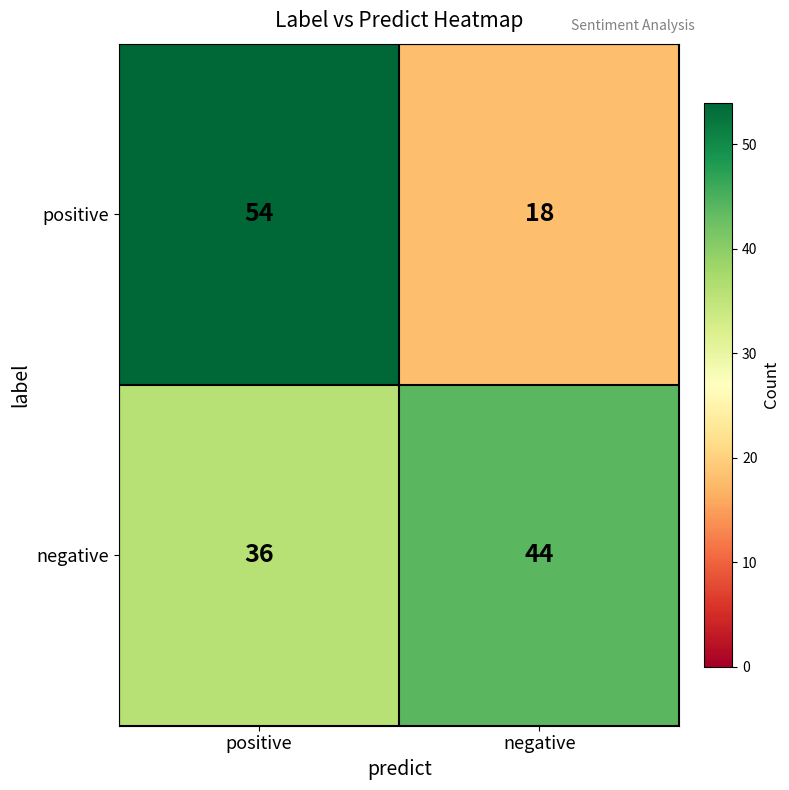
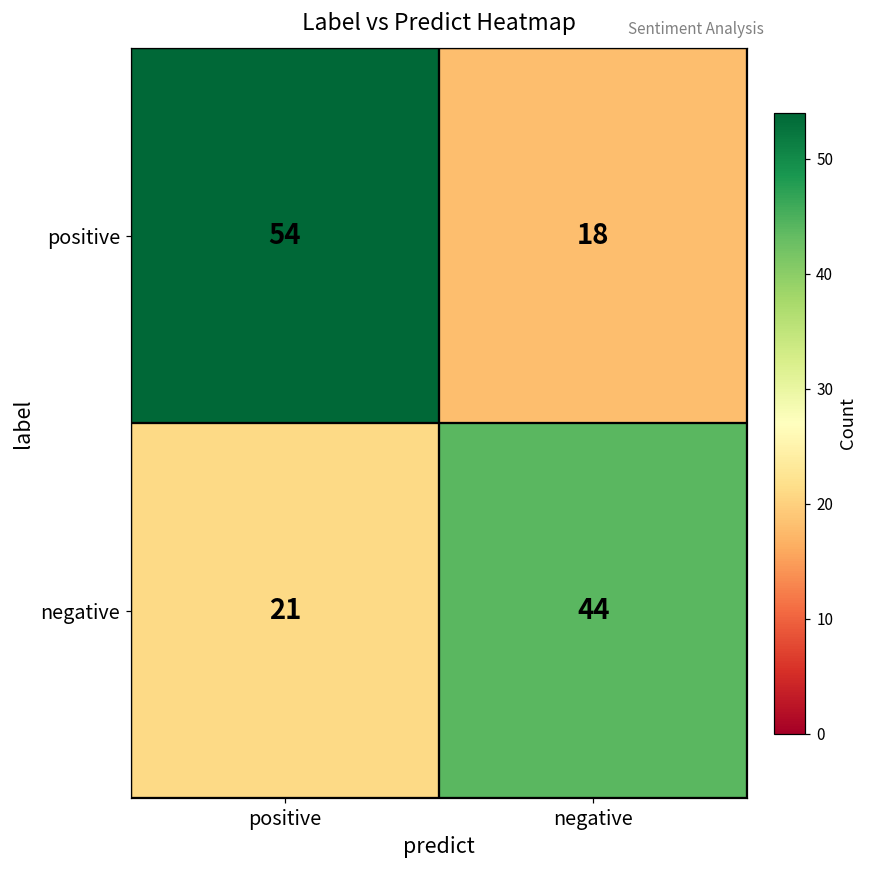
negative, positive: 36 -> 21
